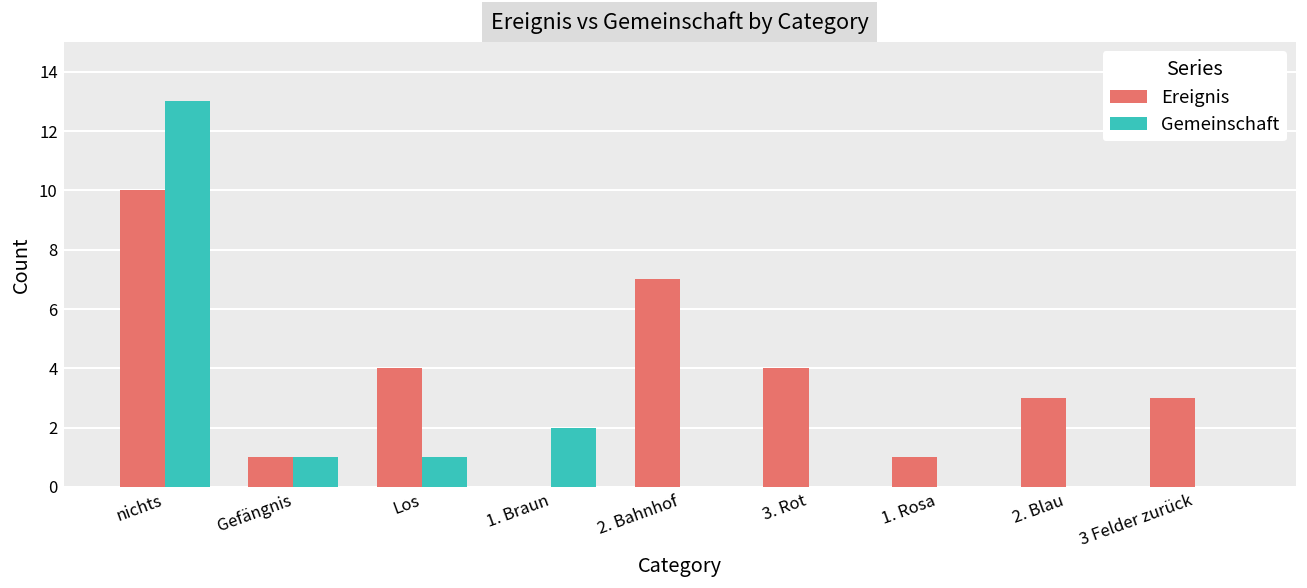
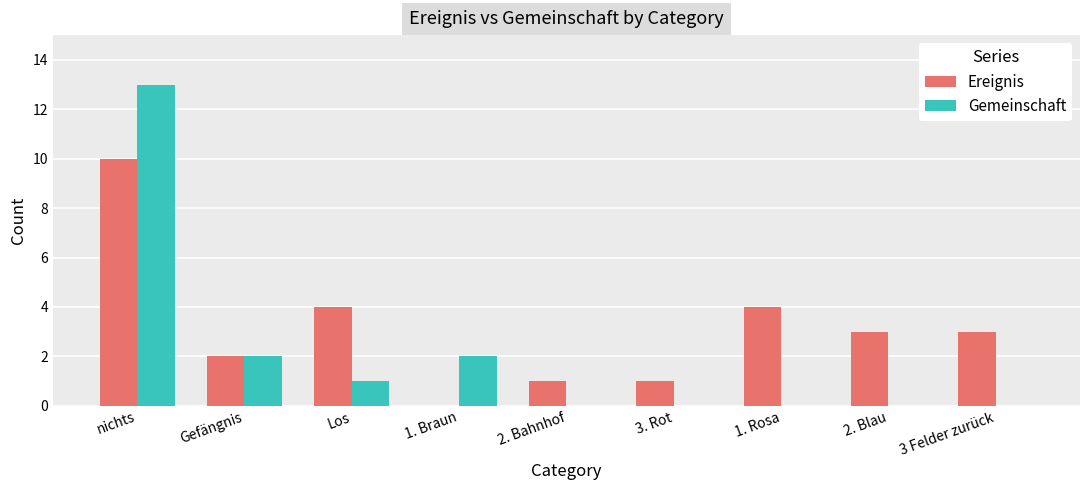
Ereignis, Gefängnis: 1 -> 2
Gemeinschaft, Gefängnis: 1 -> 2
Ereignis, 2. Bahnhof: 7 -> 1
Ereignis, 3. Rot: 4 -> 1
Ereignis, 1. Rosa: 1 -> 4
